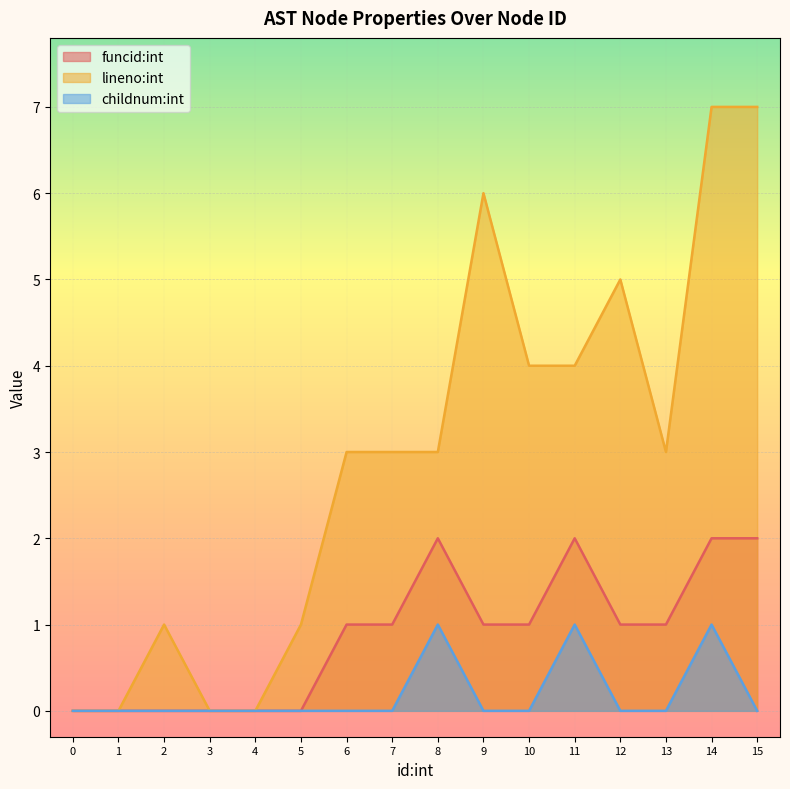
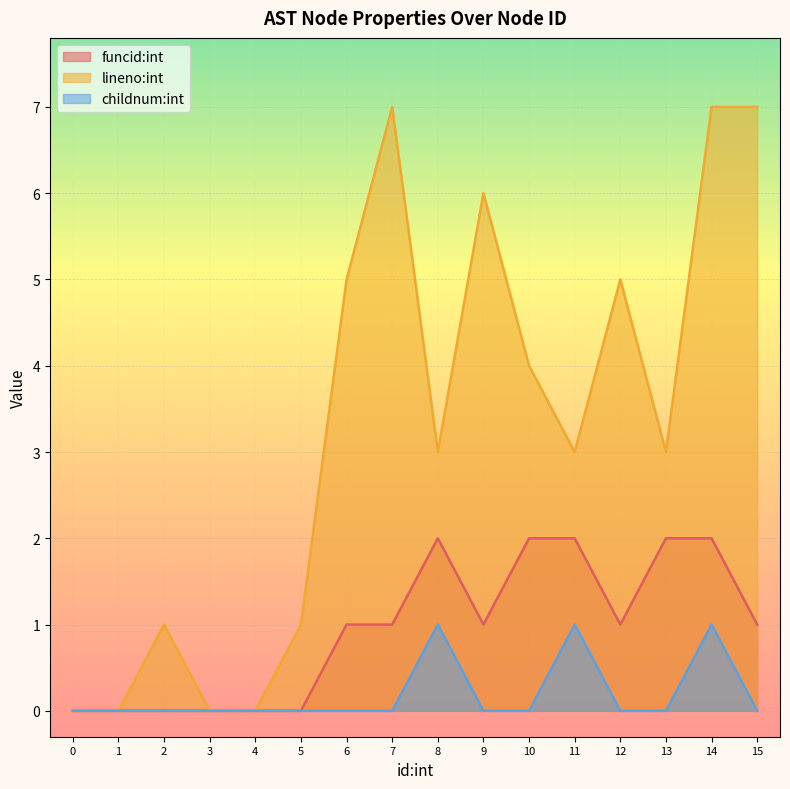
lineno:int, 6: 3 -> 5
lineno:int, 7: 3 -> 7
funcid:int, 10: 1 -> 2
lineno:int, 11: 4 -> 3
funcid:int, 13: 1 -> 2
funcid:int, 15: 2 -> 1
